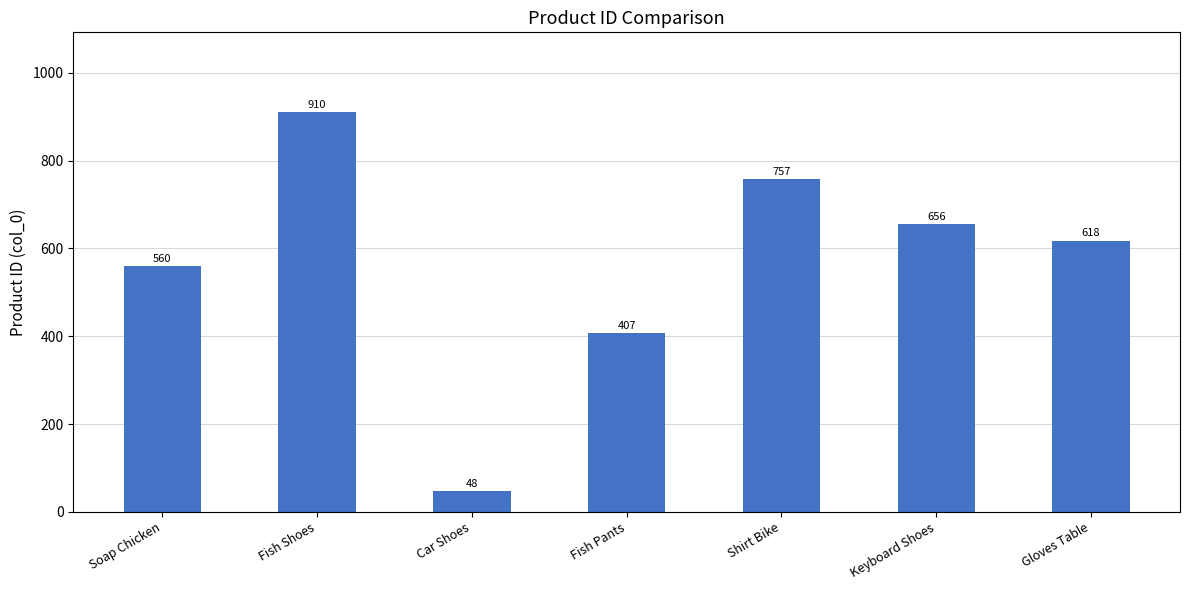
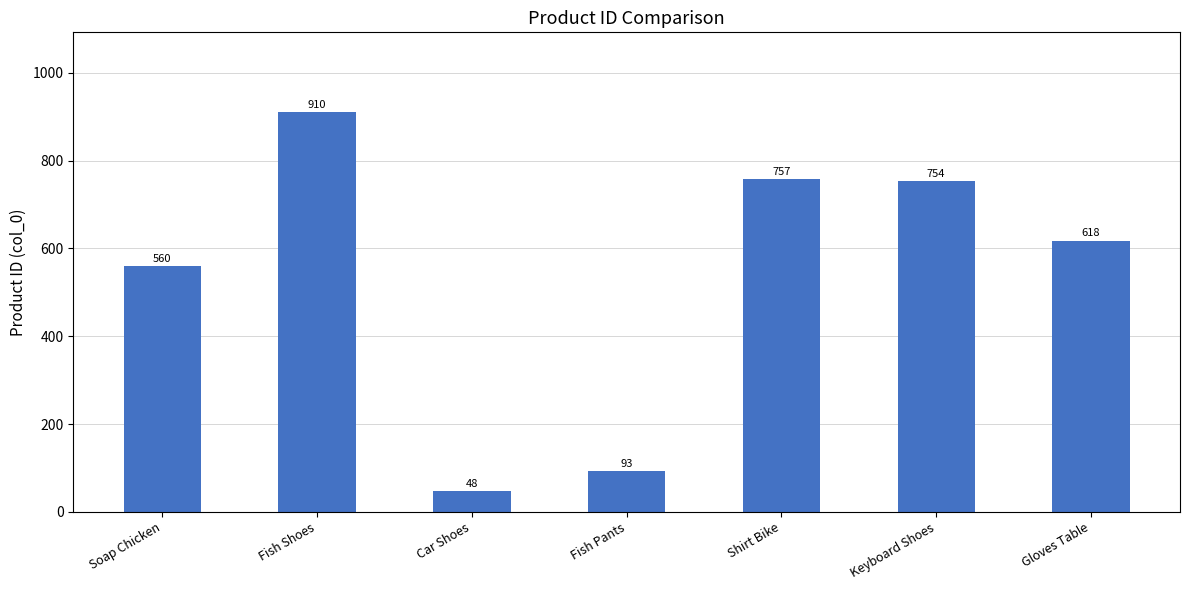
Fish Pants: 407 -> 93
Keyboard Shoes: 656 -> 754
